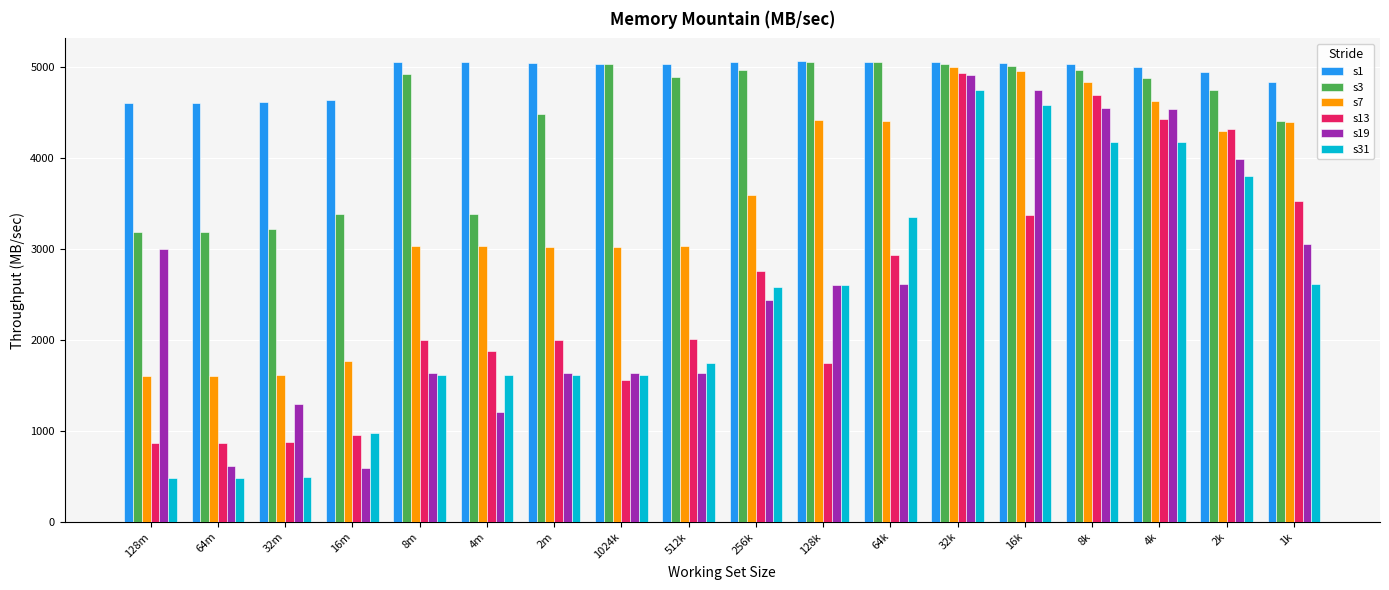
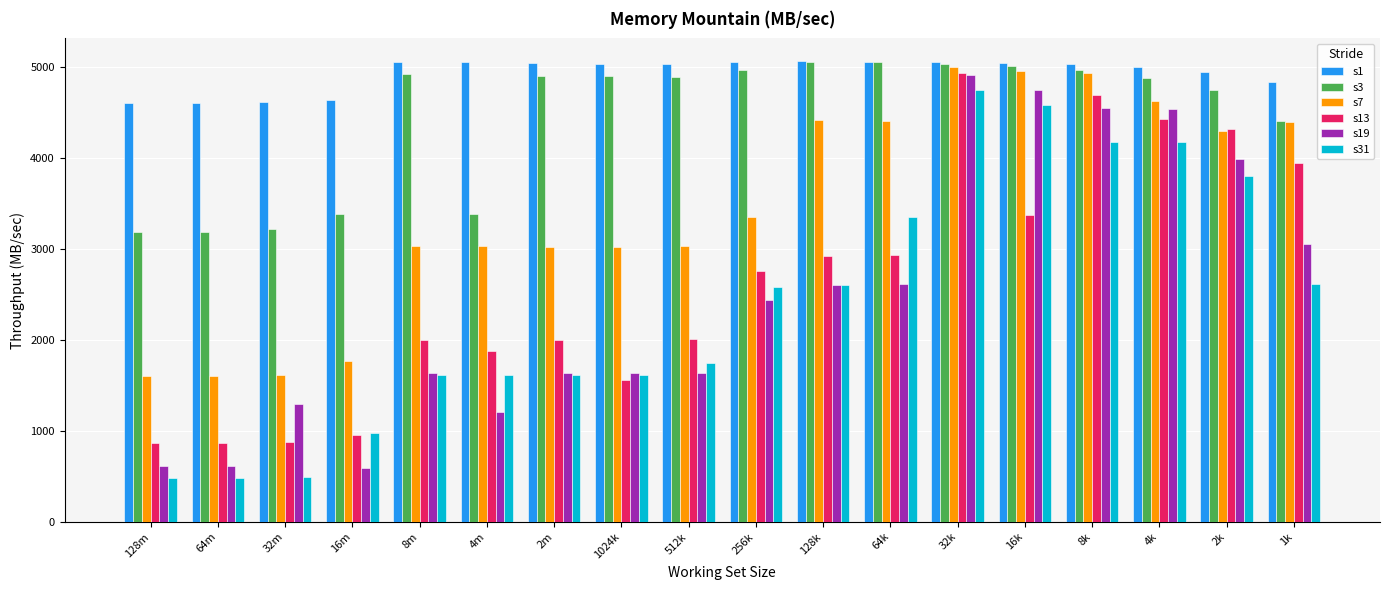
s19, 128m: 3000 -> 600
s3, 2m: 4500 -> 4900
s3, 1024k: 5000 -> 4900
s7, 256k: 3600 -> 3400
s13, 128k: 1700 -> 2900
s7, 8k: 4800 -> 4900
s13, 1k: 3500 -> 3900
